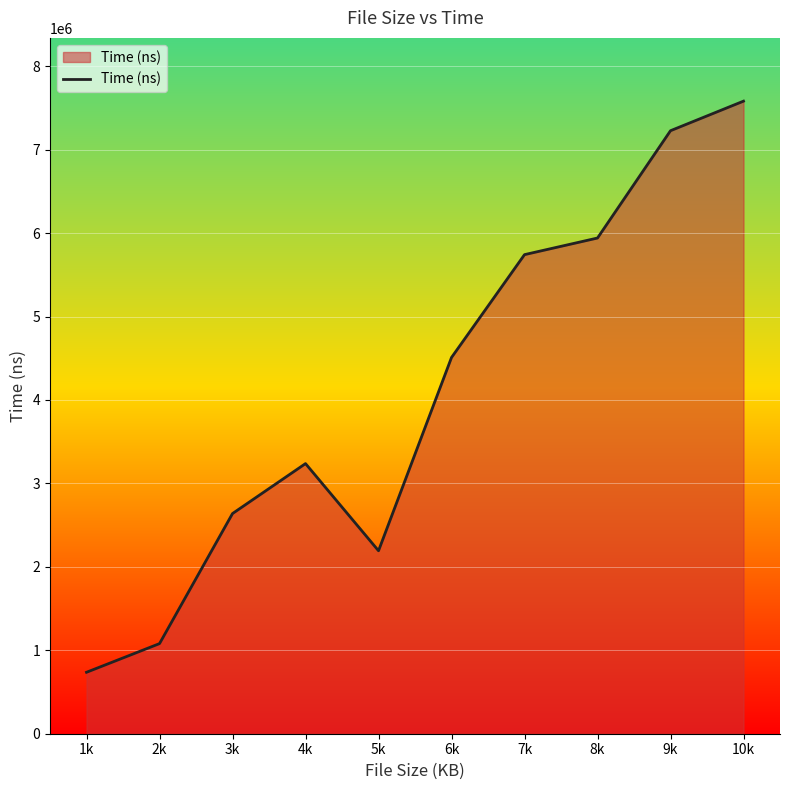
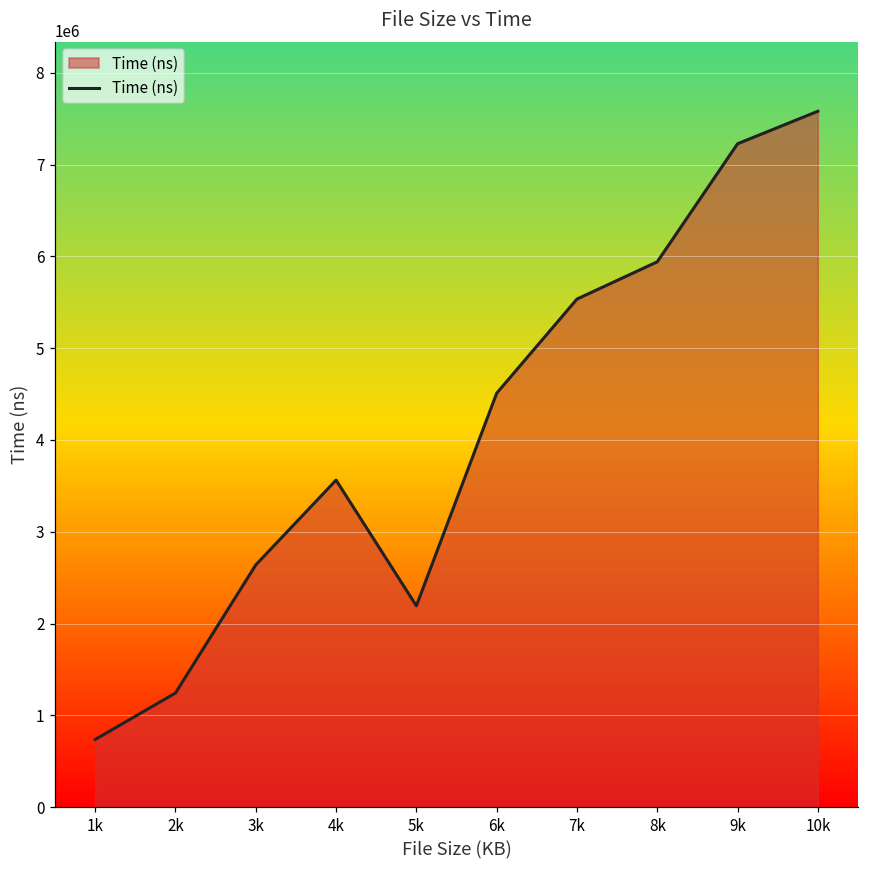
2k: 1100000 -> 1200000
4k: 3200000 -> 3600000
7k: 5700000 -> 5500000
